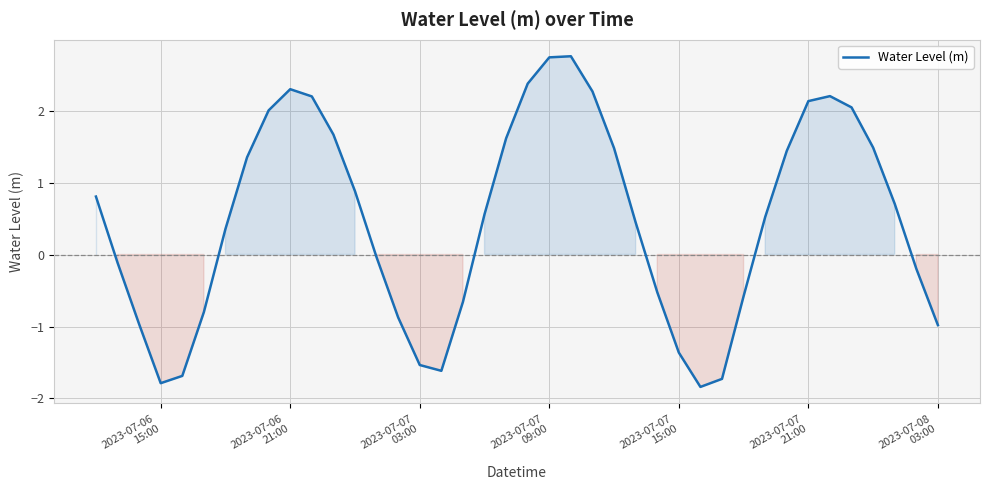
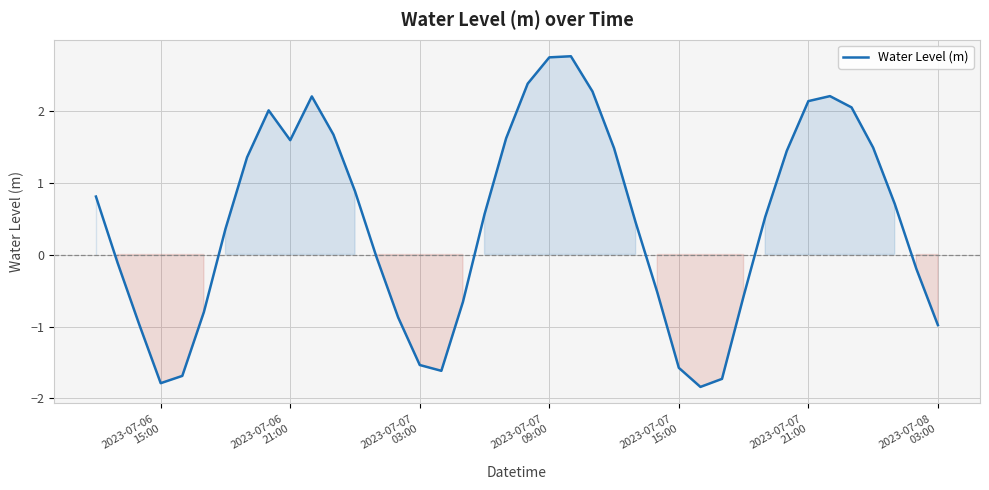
2023-07-06 21:00: 2.3 -> 1.6
2023-07-07 15:00: -1.4 -> -1.6
